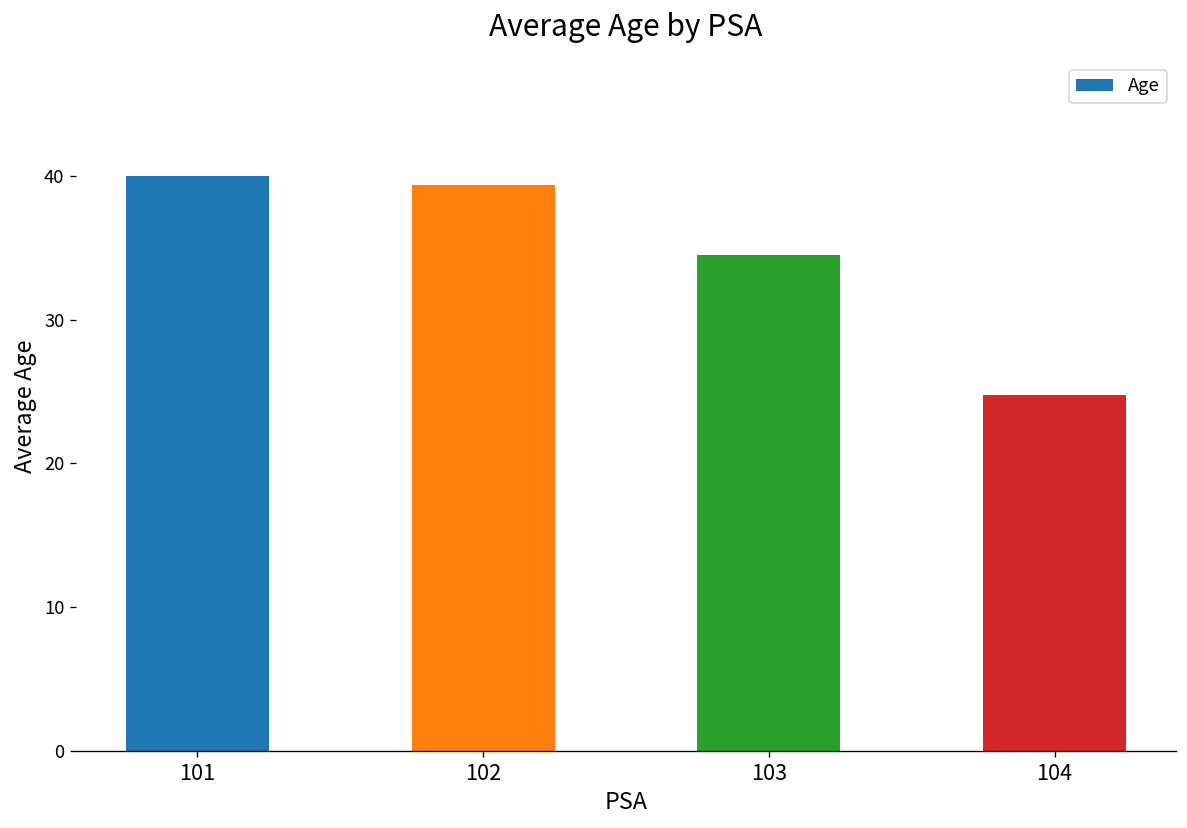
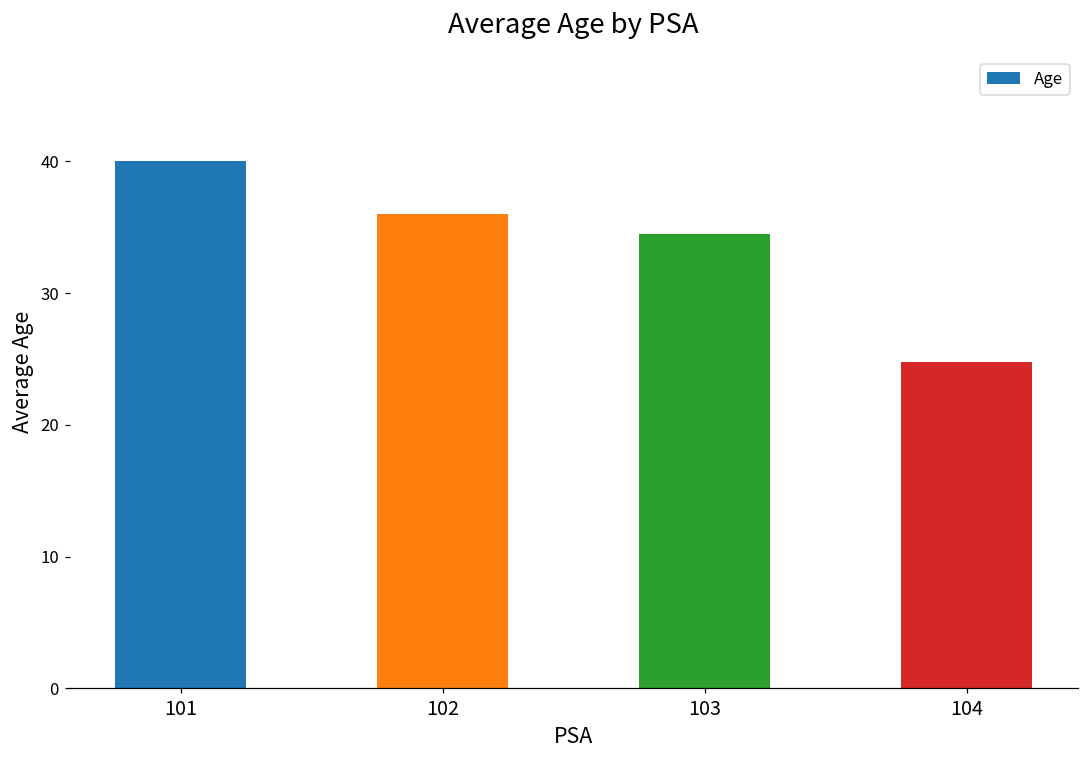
102: 39.4 -> 36.0
